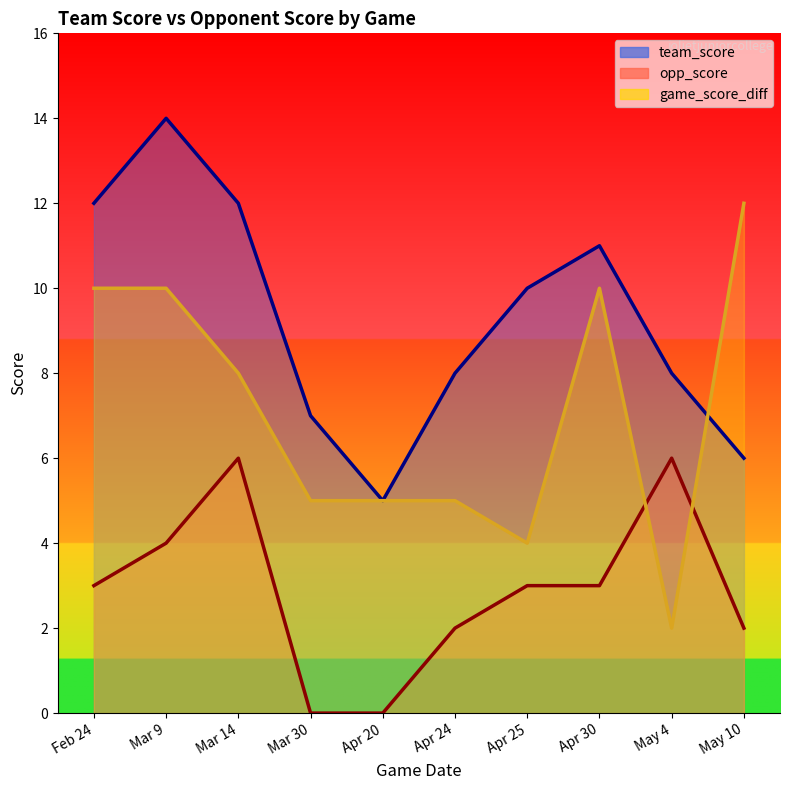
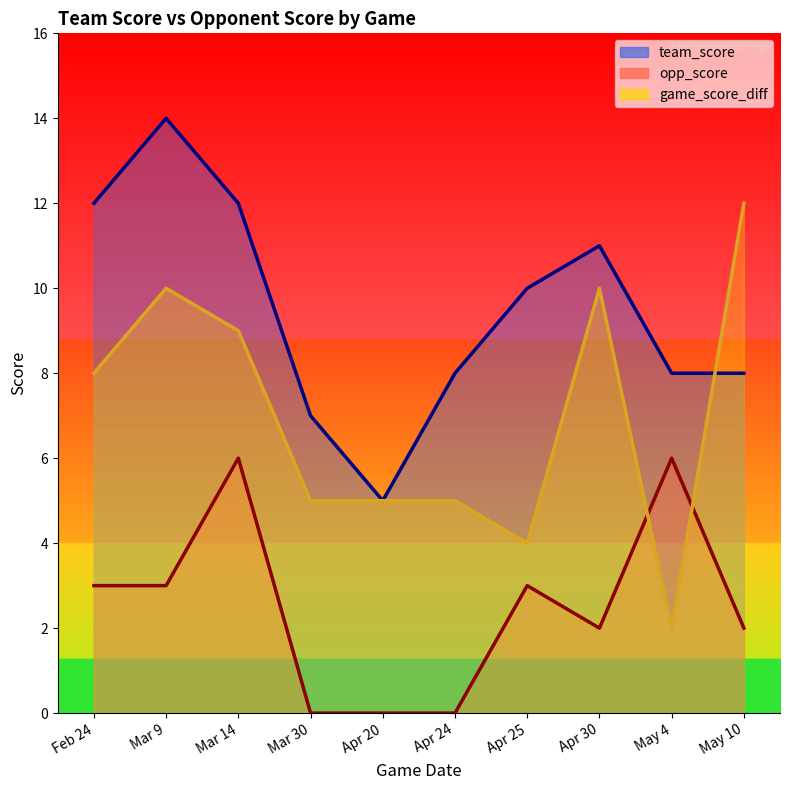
game_score_diff, Feb 24: 10 -> 8
opp_score, Mar 9: 4 -> 3
game_score_diff, Mar 14: 8 -> 9
opp_score, Apr 24: 2 -> 0
opp_score, Apr 30: 3 -> 2
team_score, May 10: 6 -> 8
